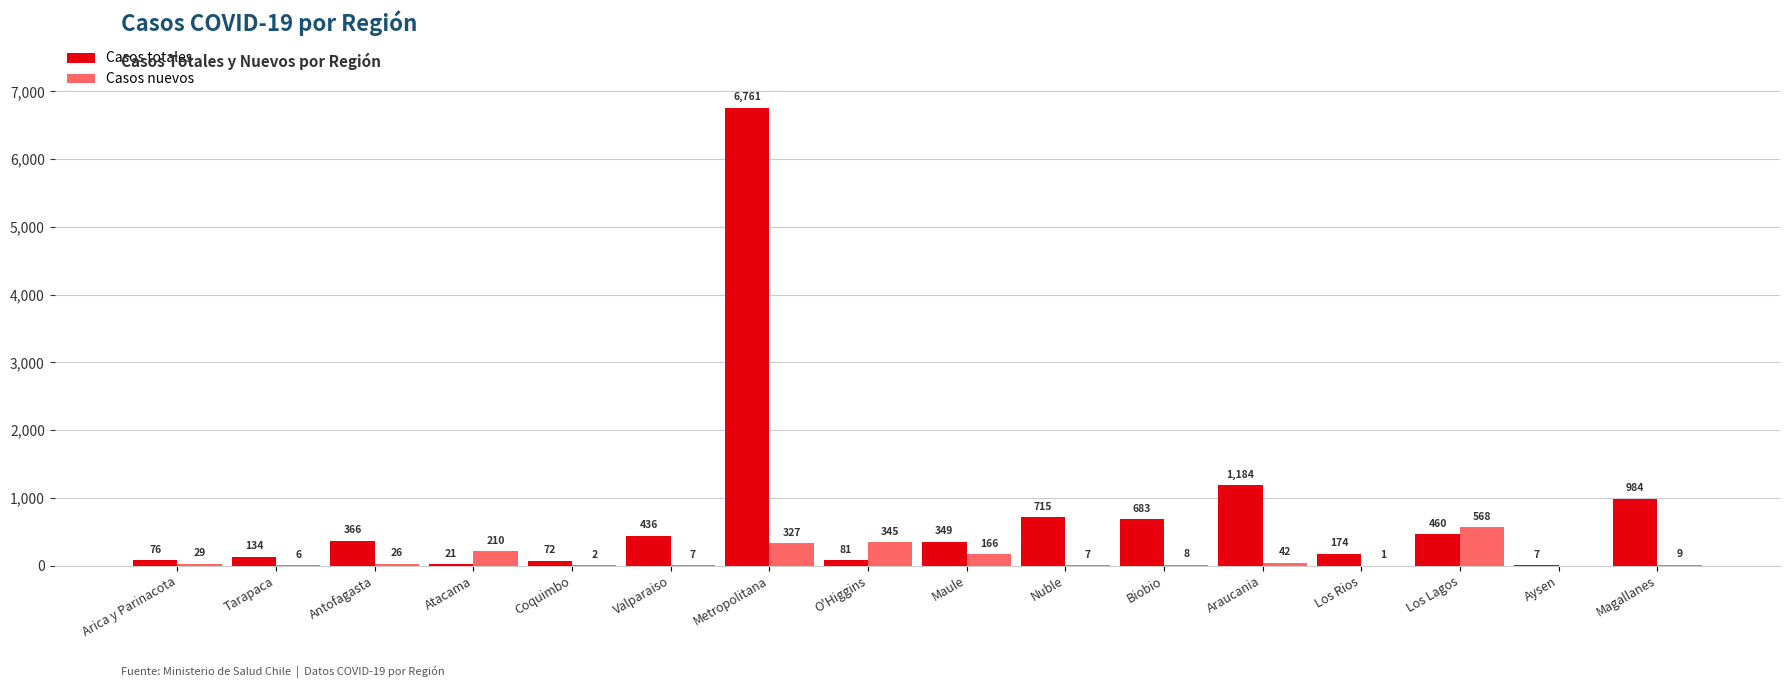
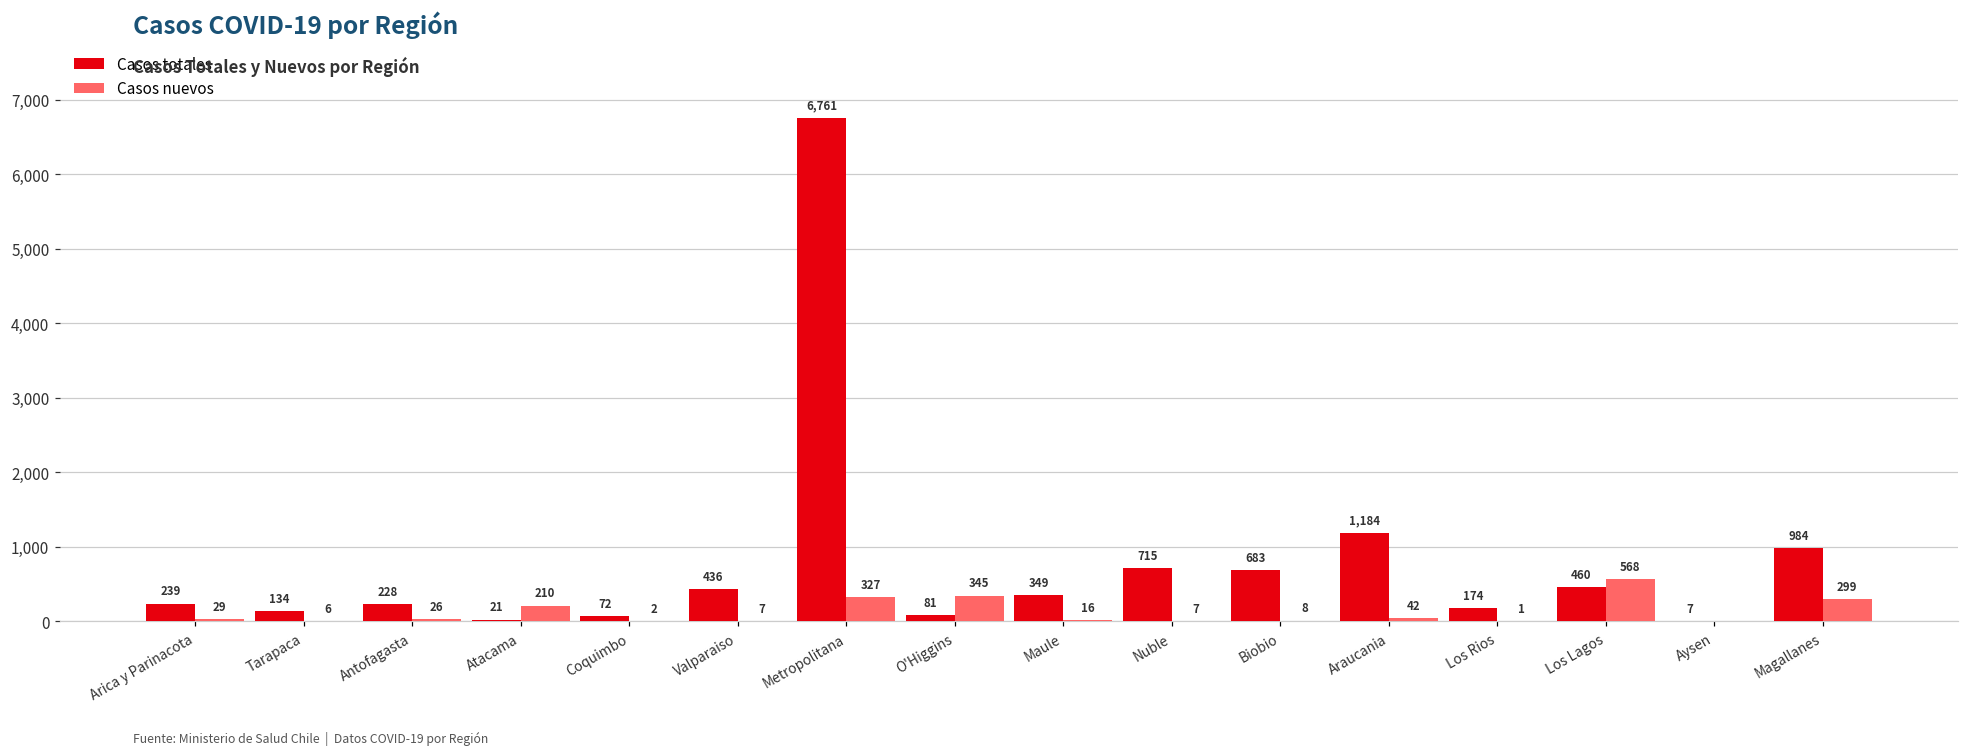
Casos totales, Arica y Parinacota: 76 -> 239
Casos totales, Antofagasta: 366 -> 228
Casos nuevos, Maule: 166 -> 16
Casos nuevos, Magallanes: 9 -> 299
